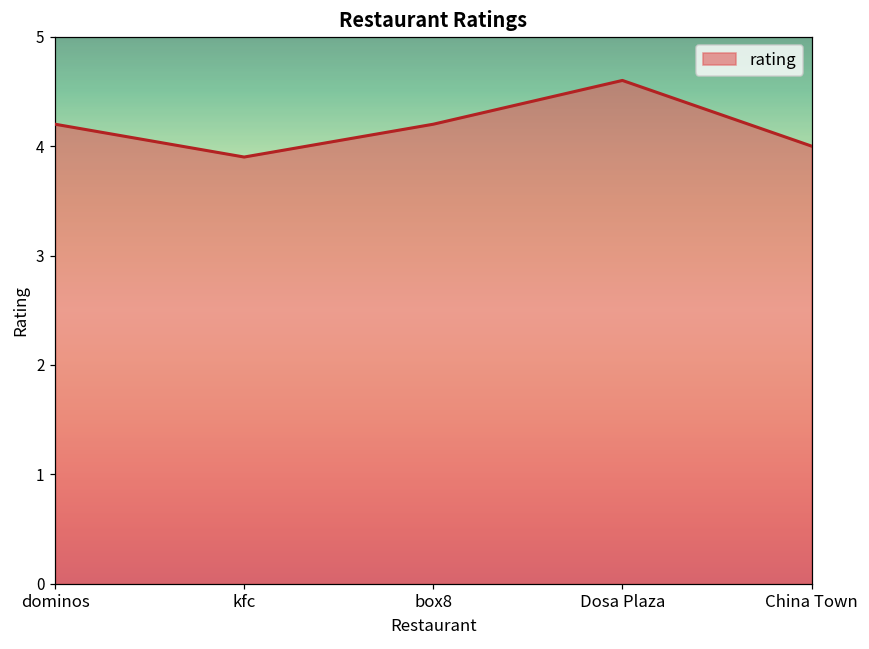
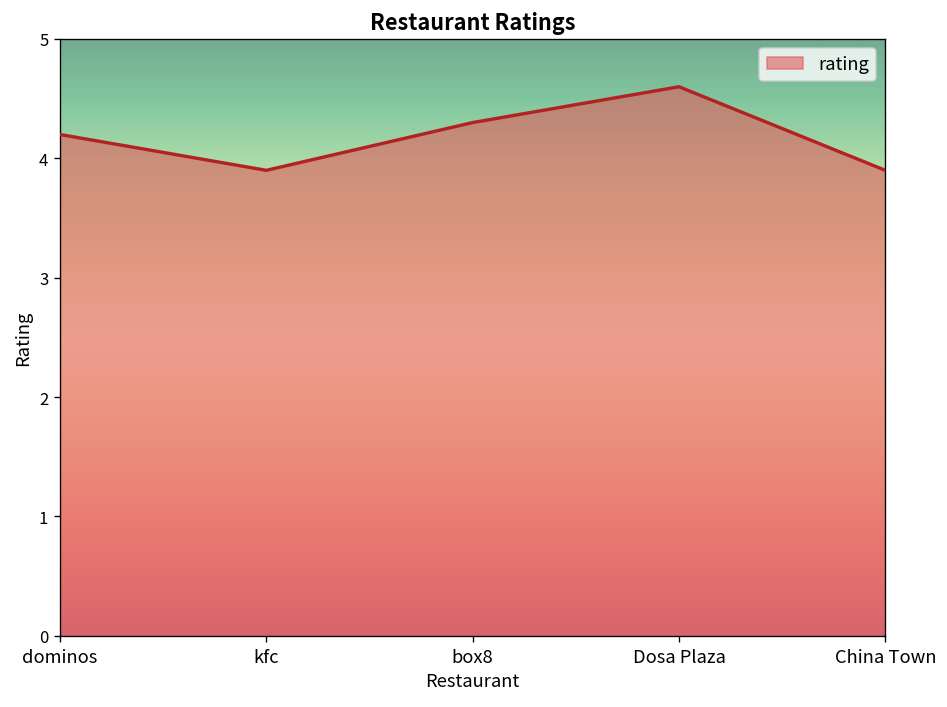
box8: 4.2 -> 4.3
China Town: 4.0 -> 3.9
